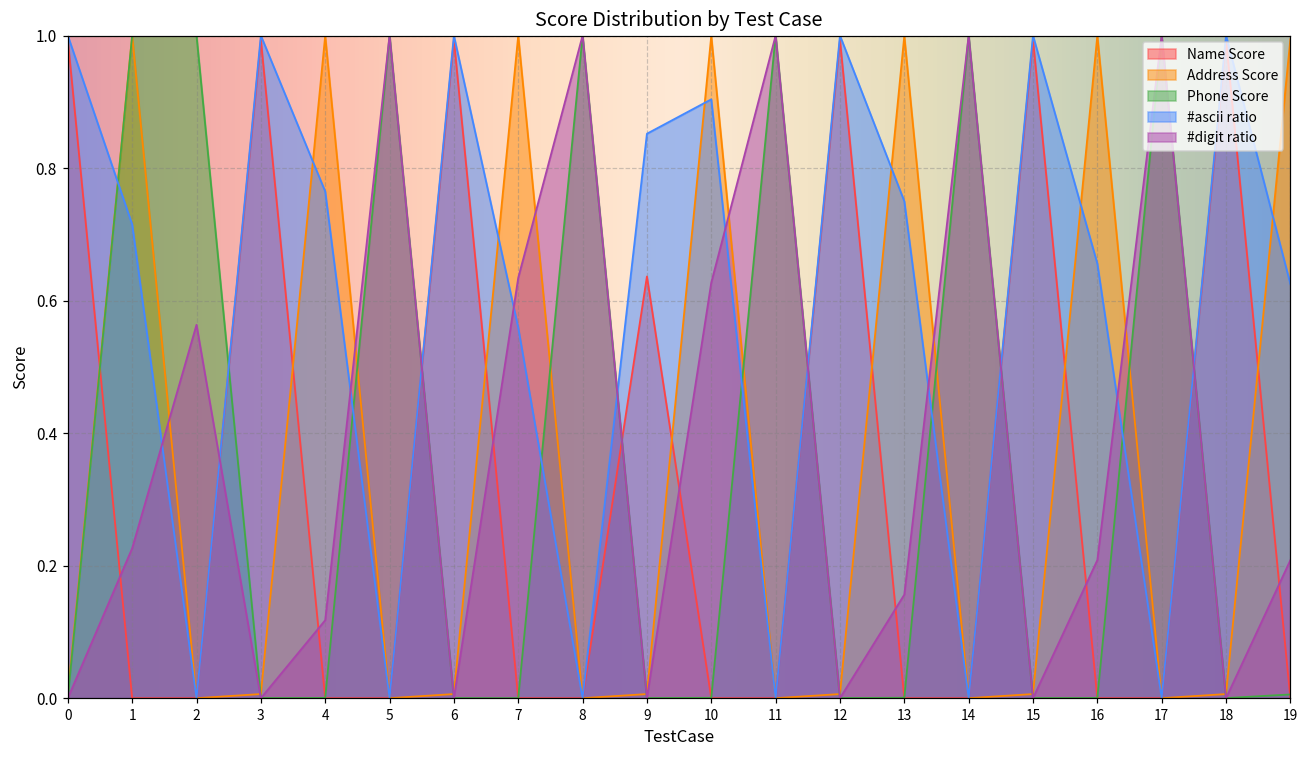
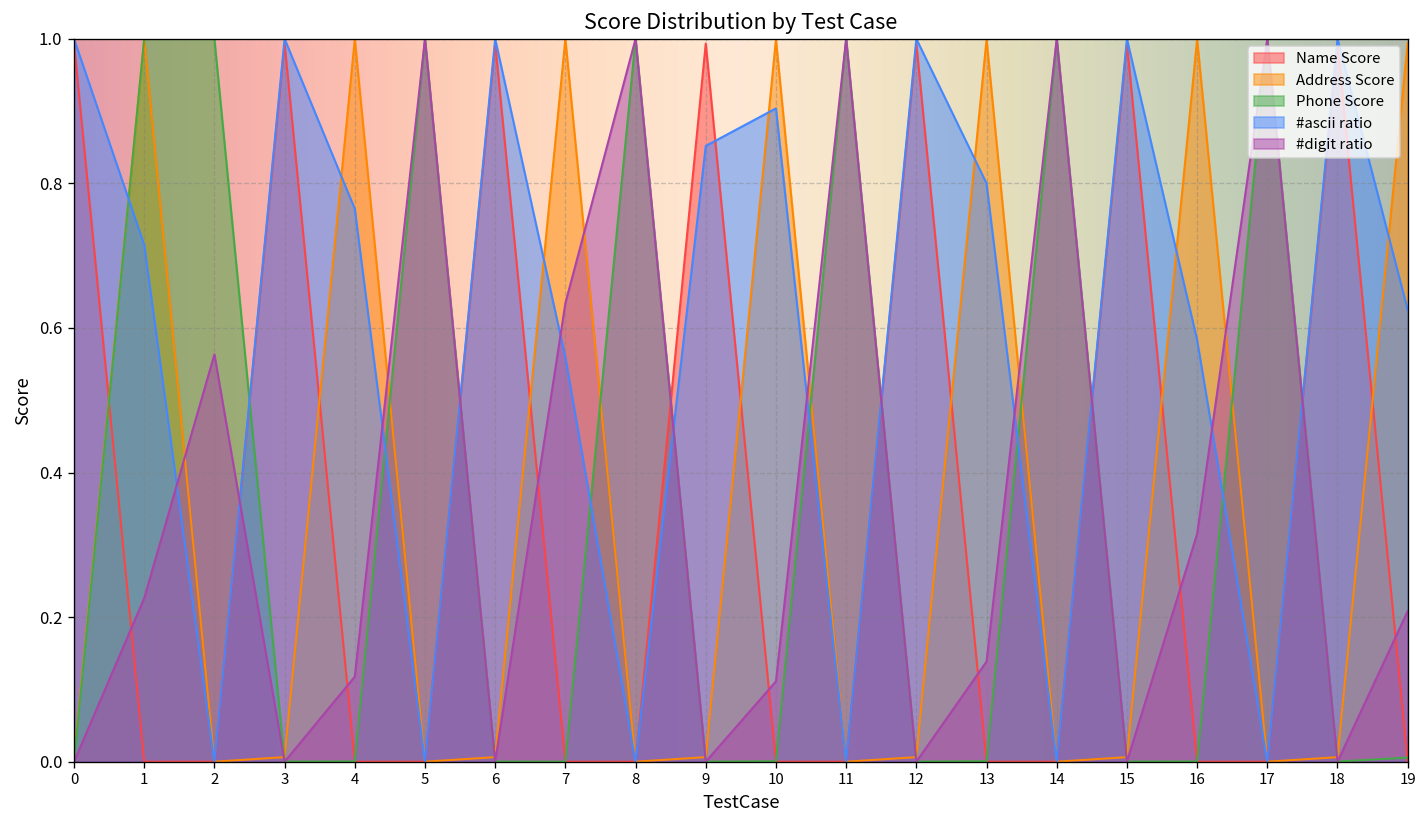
Name Score, 9: 0.64 -> 0.99
#digit ratio, 10: 0.63 -> 0.11
#ascii ratio, 13: 0.75 -> 0.80
#digit ratio, 13: 0.16 -> 0.14
#ascii ratio, 16: 0.66 -> 0.58
#digit ratio, 16: 0.21 -> 0.32
